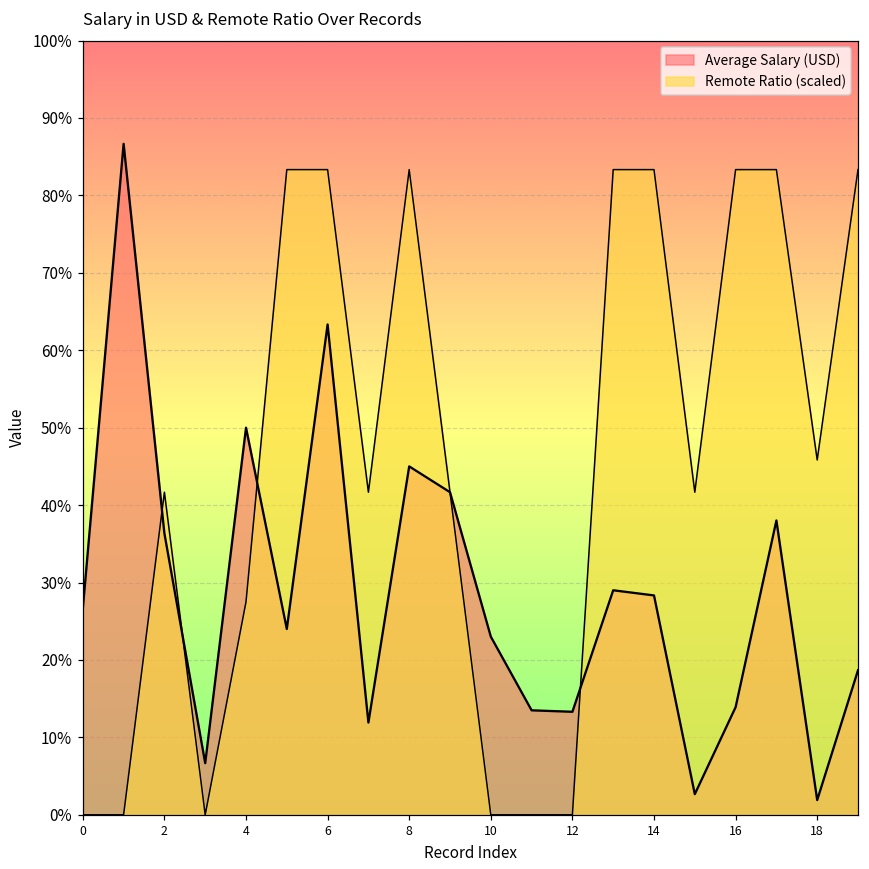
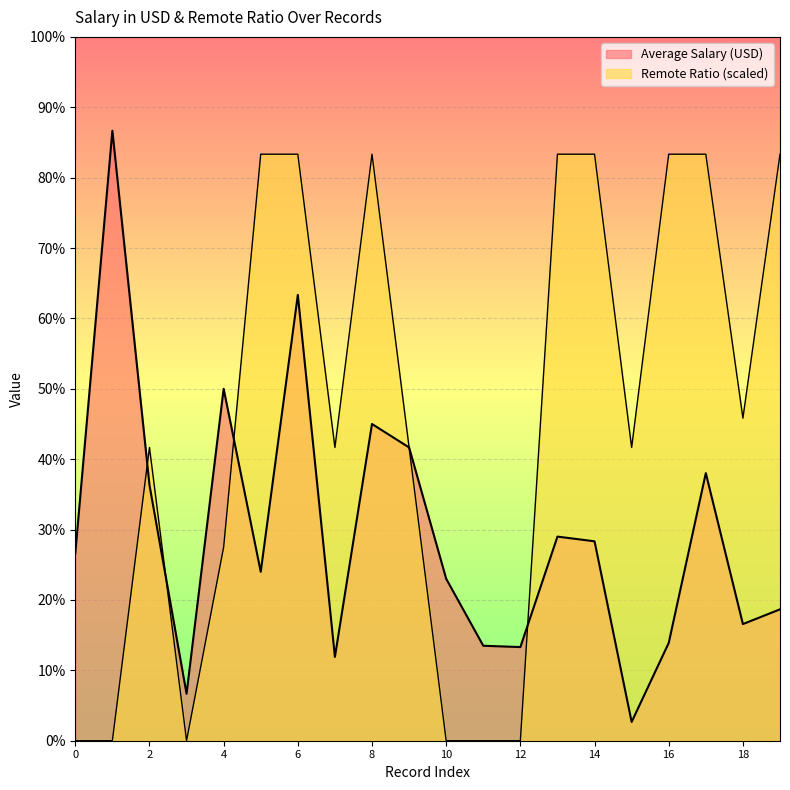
Average Salary (USD), 18: 2% -> 17%
